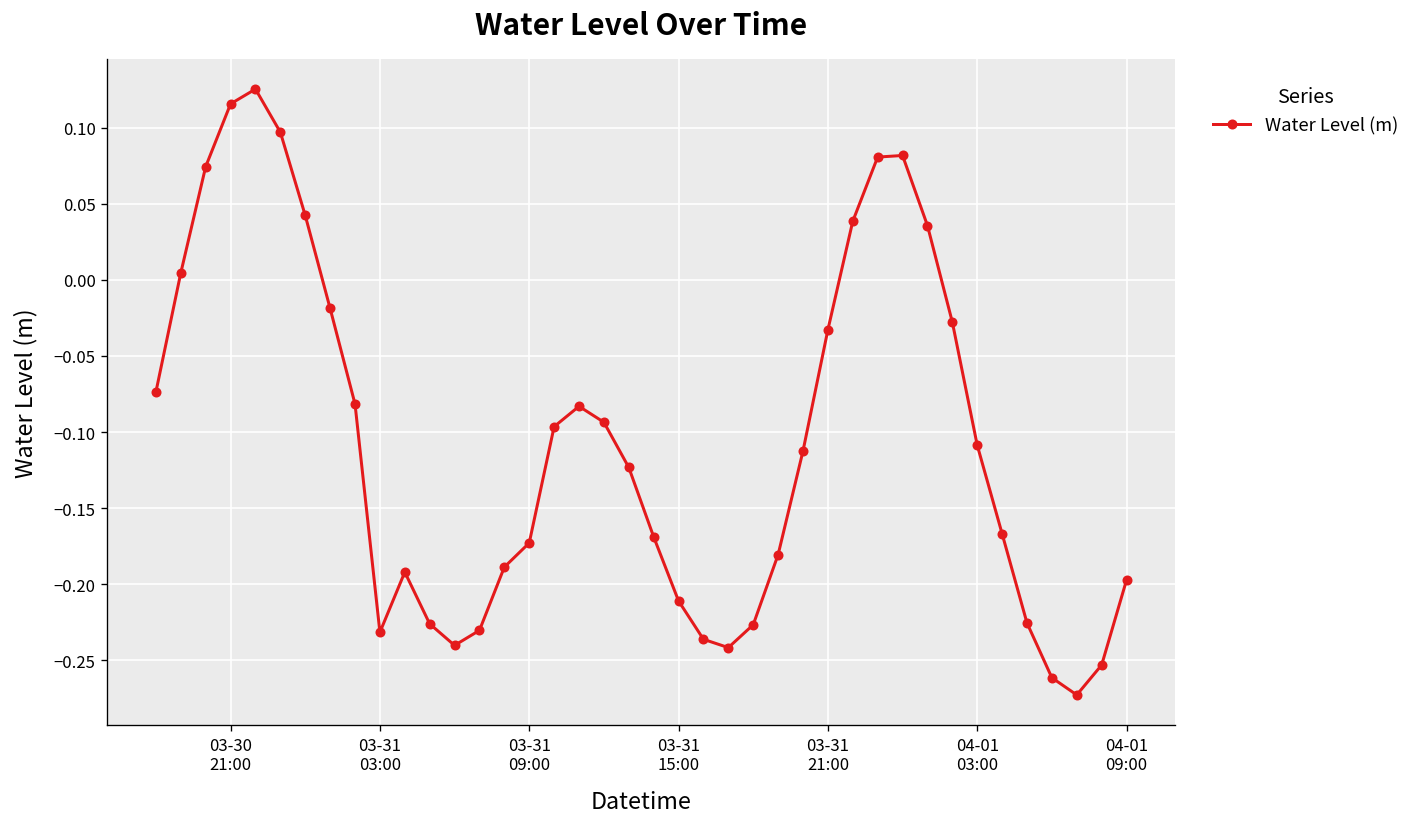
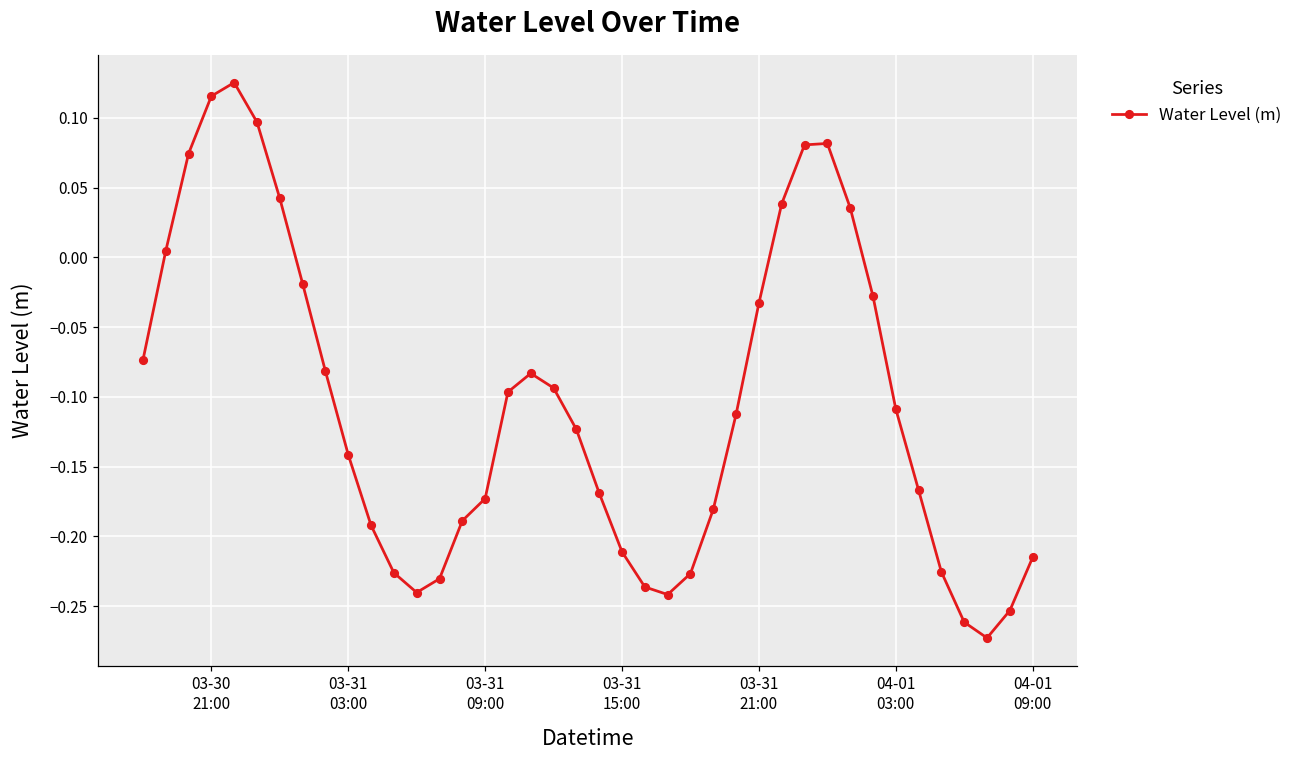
03-31 03:00: -0.232 -> -0.141
04-01 09:00: -0.197 -> -0.215
